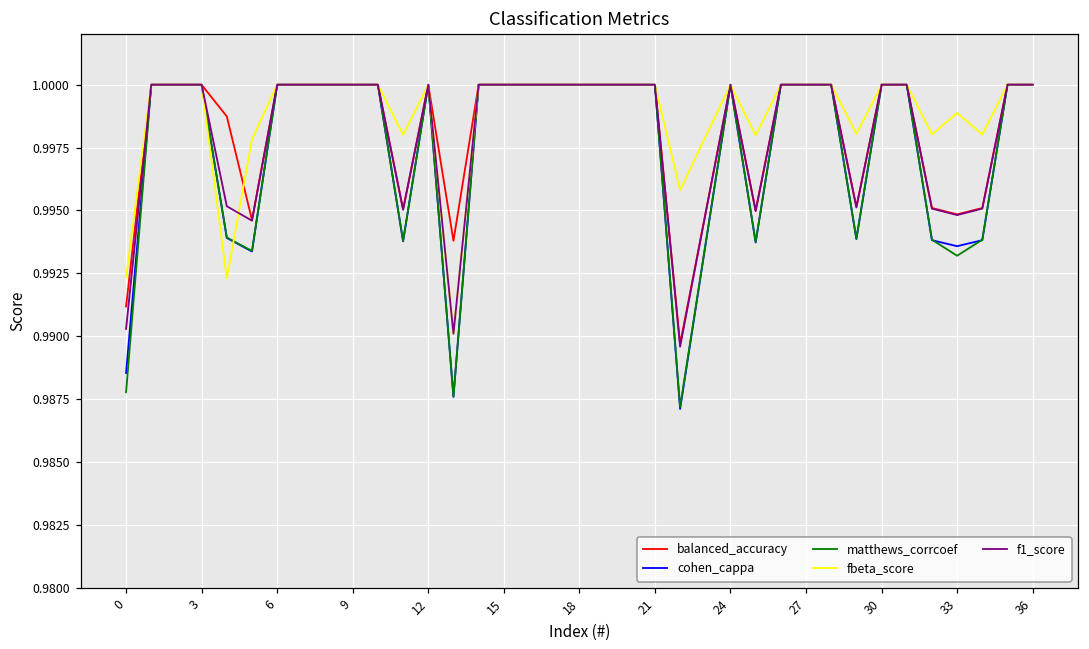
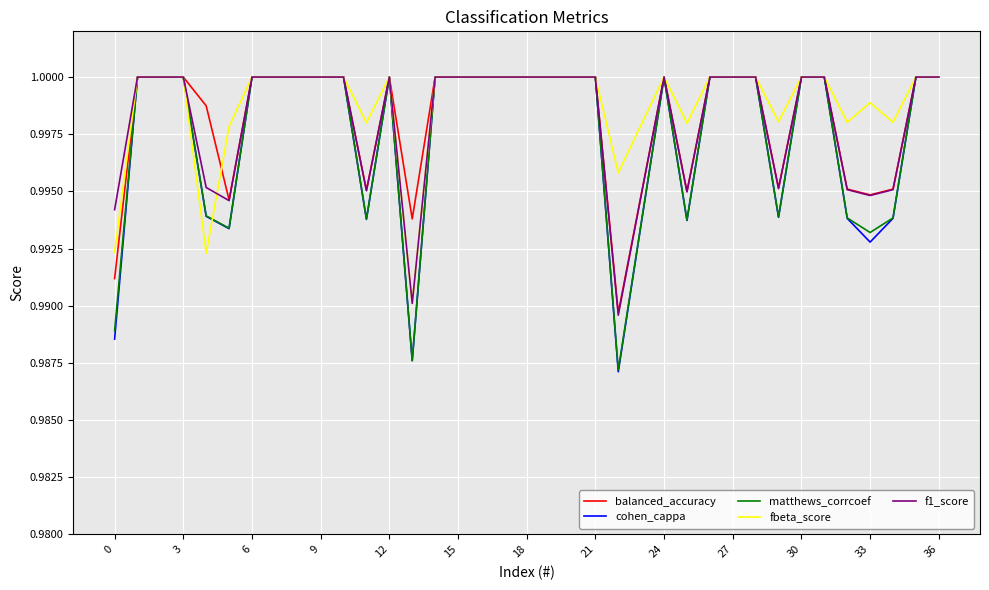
matthews_corrcoef, 0: 0.9878 -> 0.9889
f1_score, 0: 0.9903 -> 0.9942
cohen_cappa, 33: 0.9936 -> 0.9928
